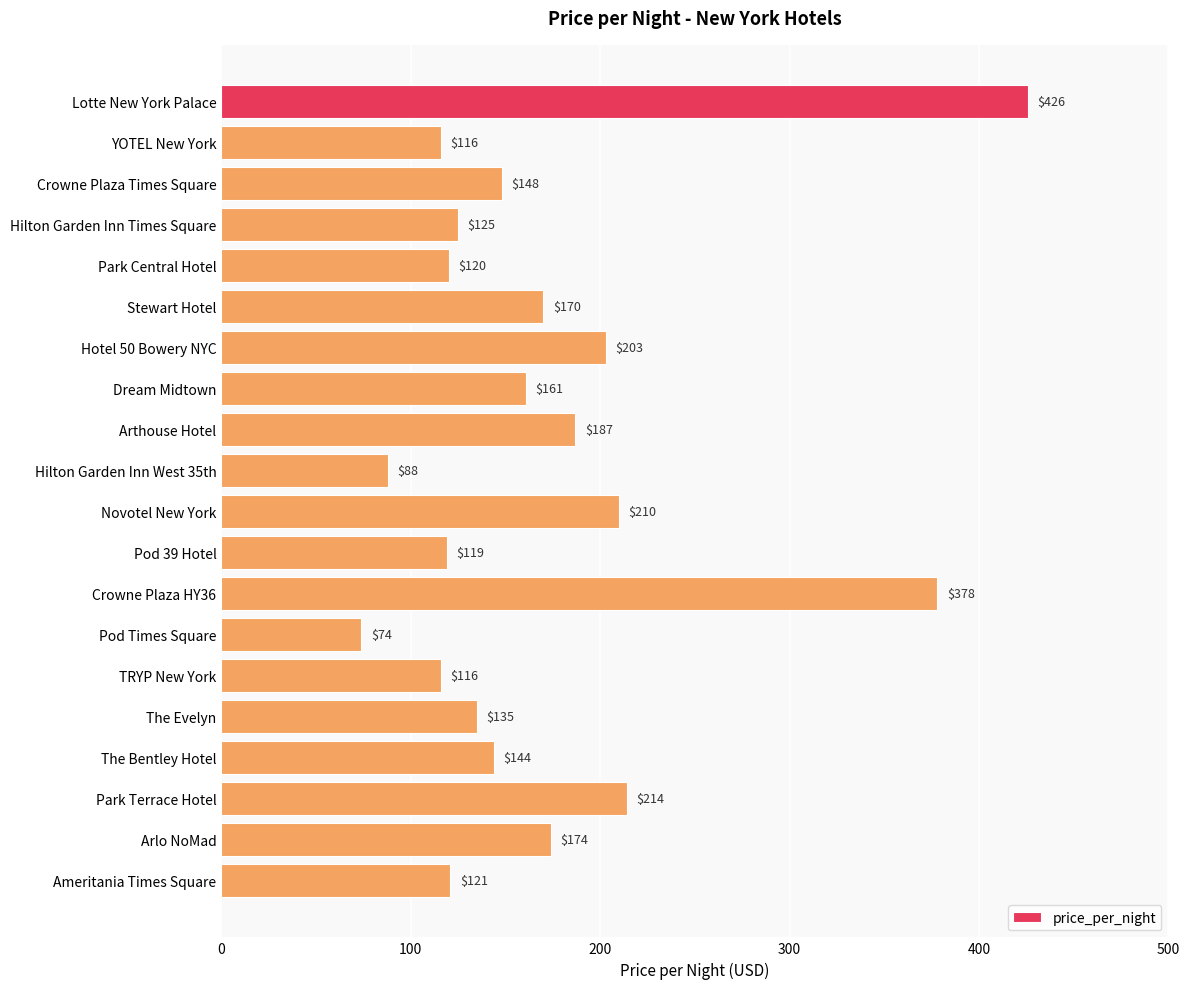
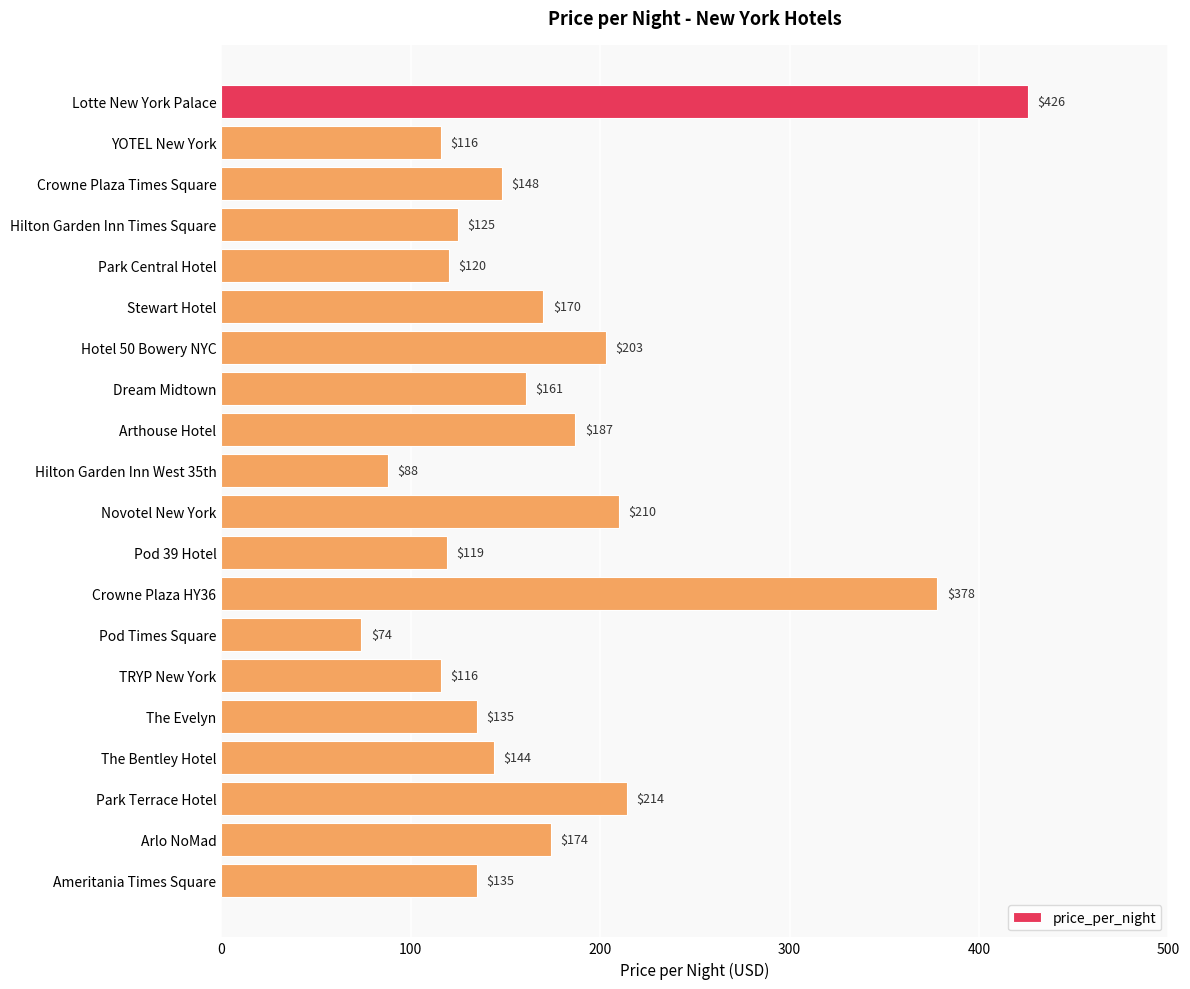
Ameritania Times Square: $121 -> $135
